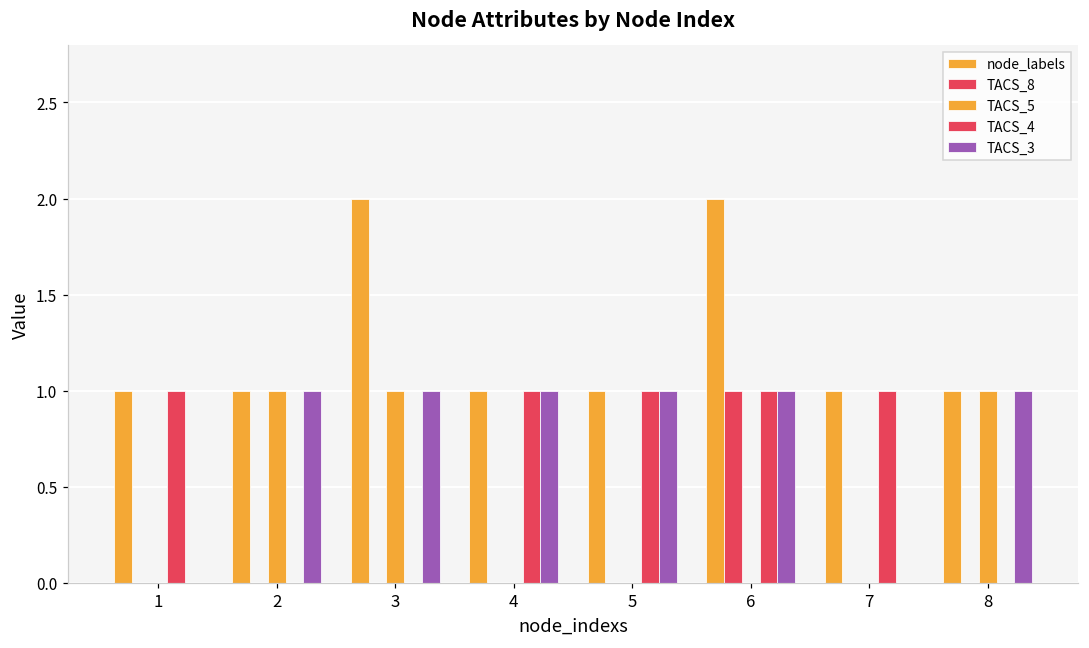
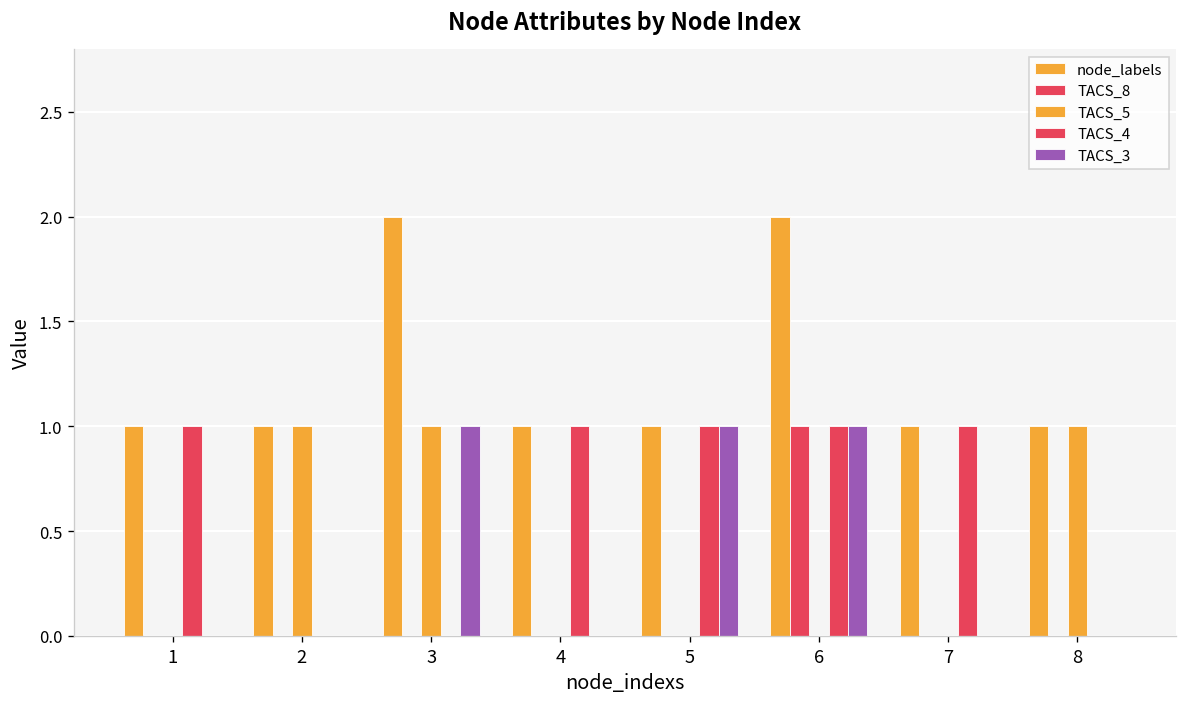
TACS_3, 2: 1 -> 0
TACS_3, 4: 1 -> 0
TACS_3, 8: 1 -> 0
